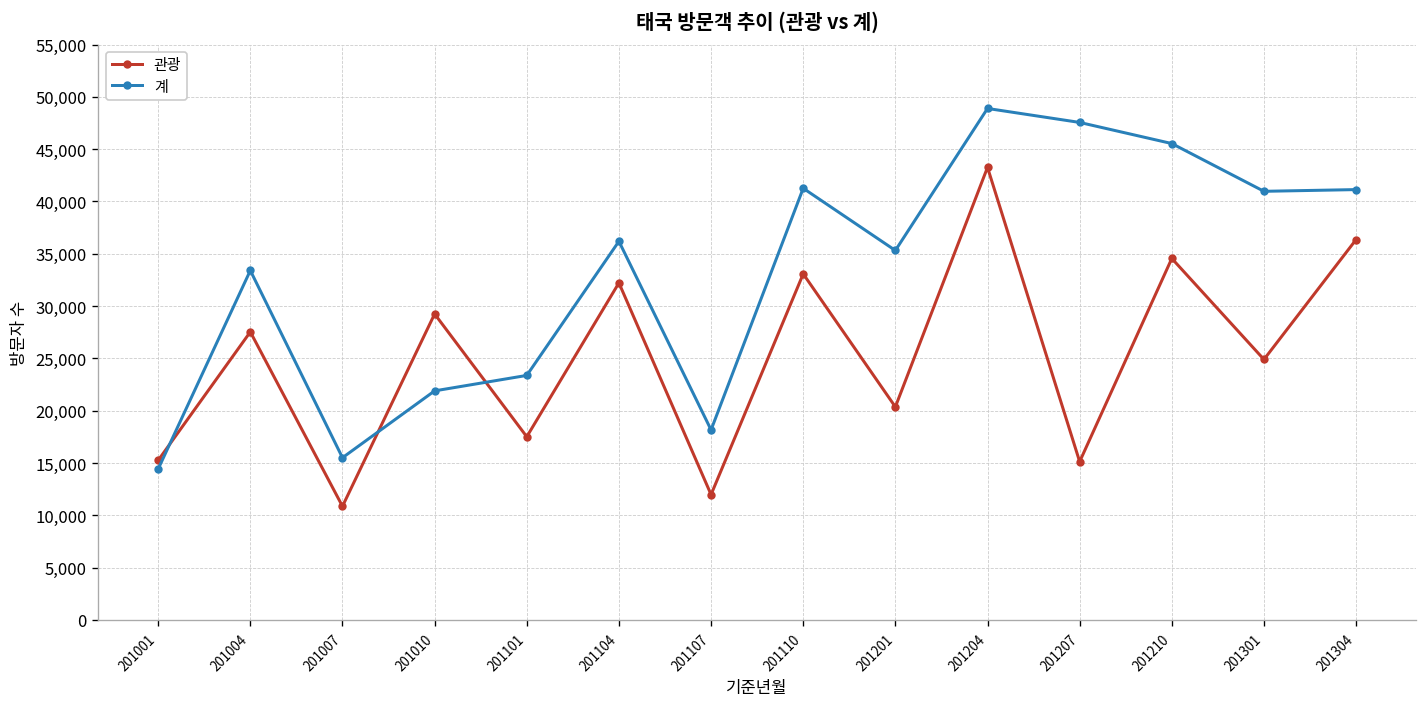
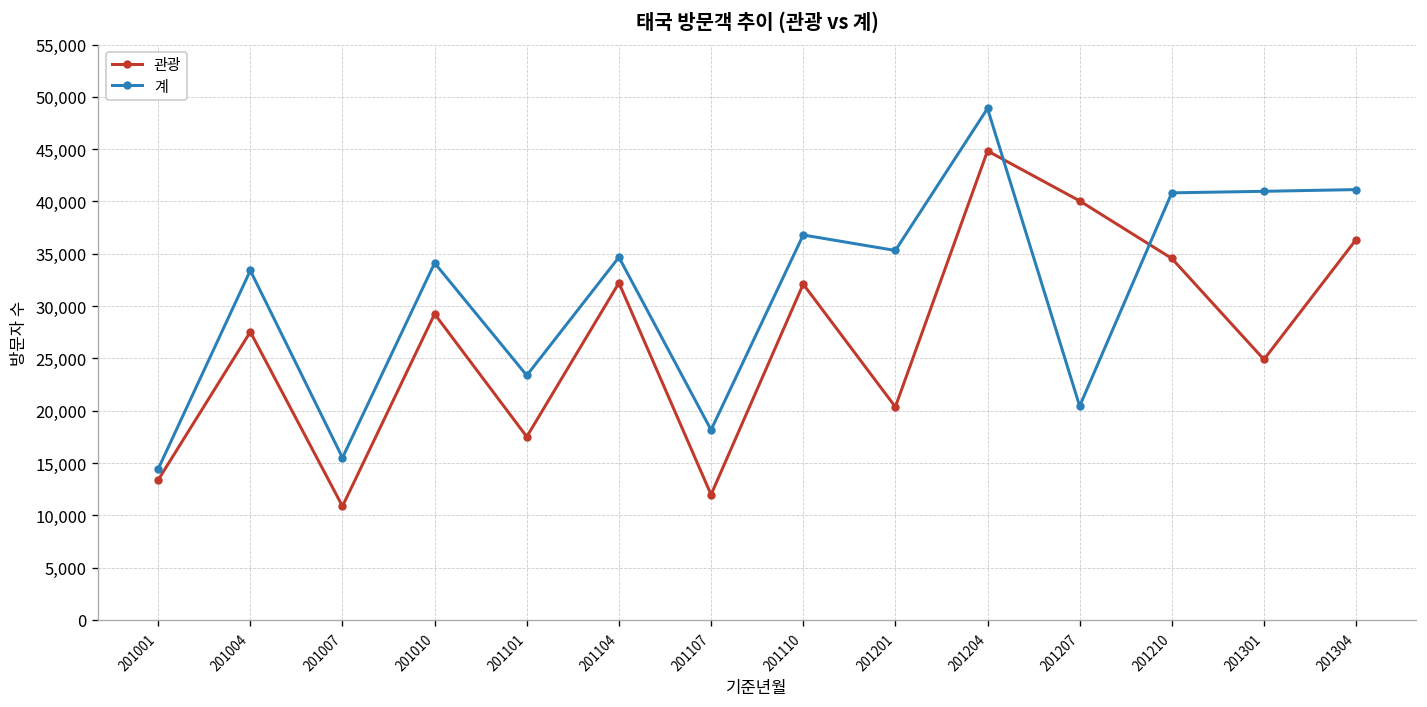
관광, 201001: 15,000 -> 13,000
계, 201010: 22,000 -> 34,000
계, 201104: 36,000 -> 35,000
관광, 201110: 33,000 -> 32,000
계, 201110: 41,000 -> 37,000
관광, 201204: 43,000 -> 45,000
관광, 201207: 15,000 -> 40,000
계, 201207: 48,000 -> 20,000
계, 201210: 46,000 -> 41,000
